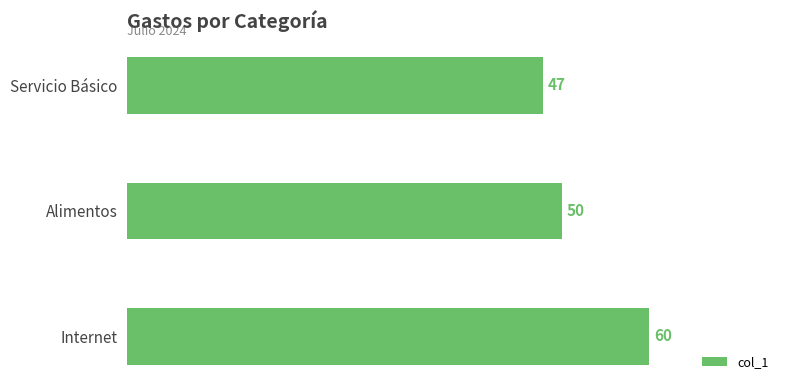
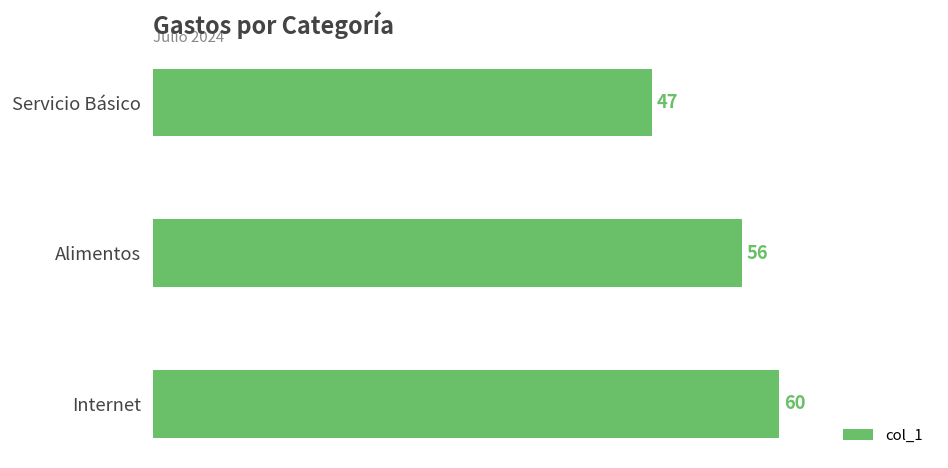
Alimentos: 50 -> 56
